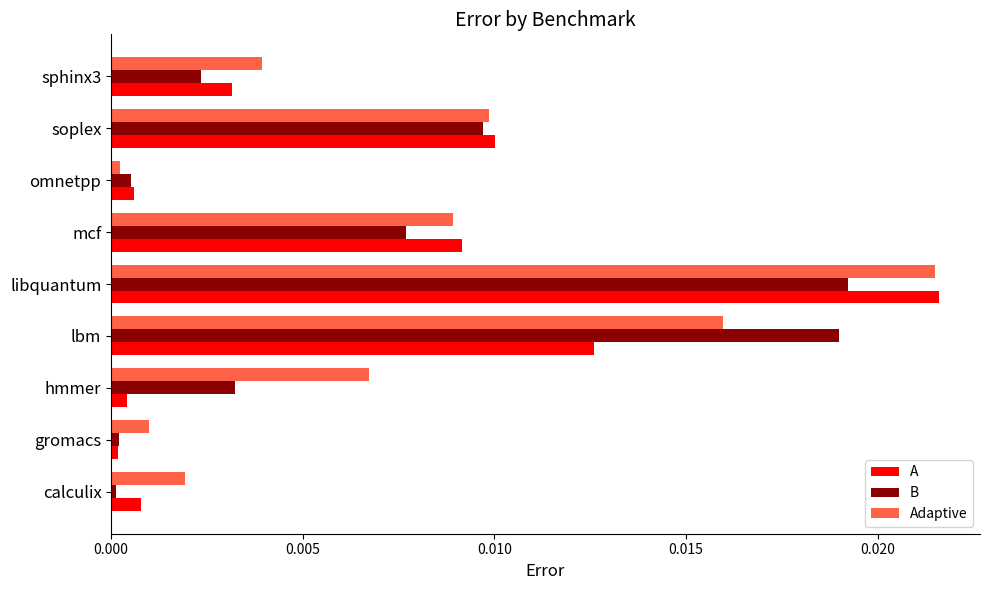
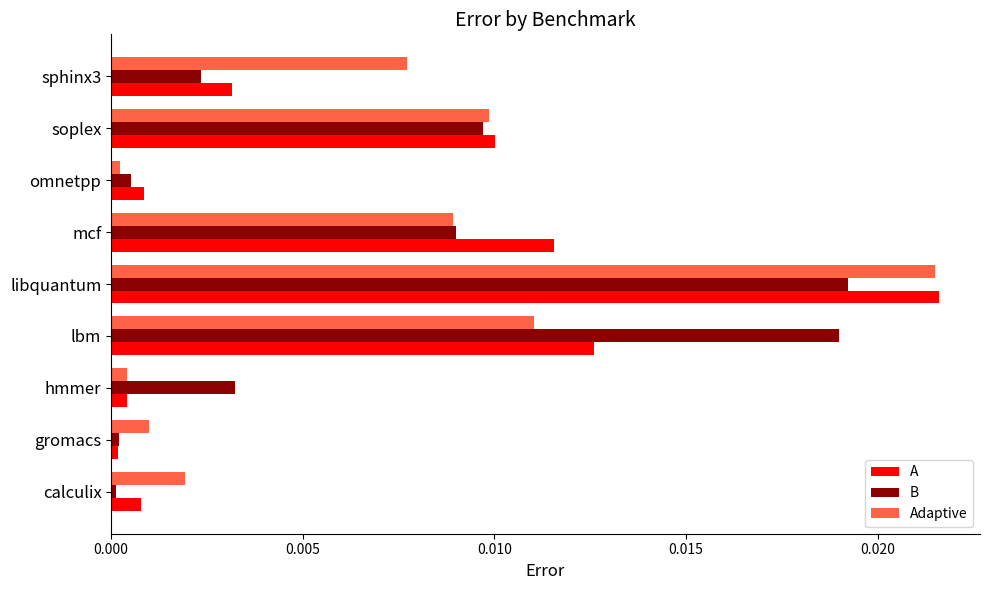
Adaptive, sphinx3: 0.0039 -> 0.0077
A, omnetpp: 0.0006 -> 0.0009
B, mcf: 0.0077 -> 0.0090
A, mcf: 0.0092 -> 0.0115
Adaptive, lbm: 0.0160 -> 0.0110
Adaptive, hmmer: 0.0067 -> 0.0004
